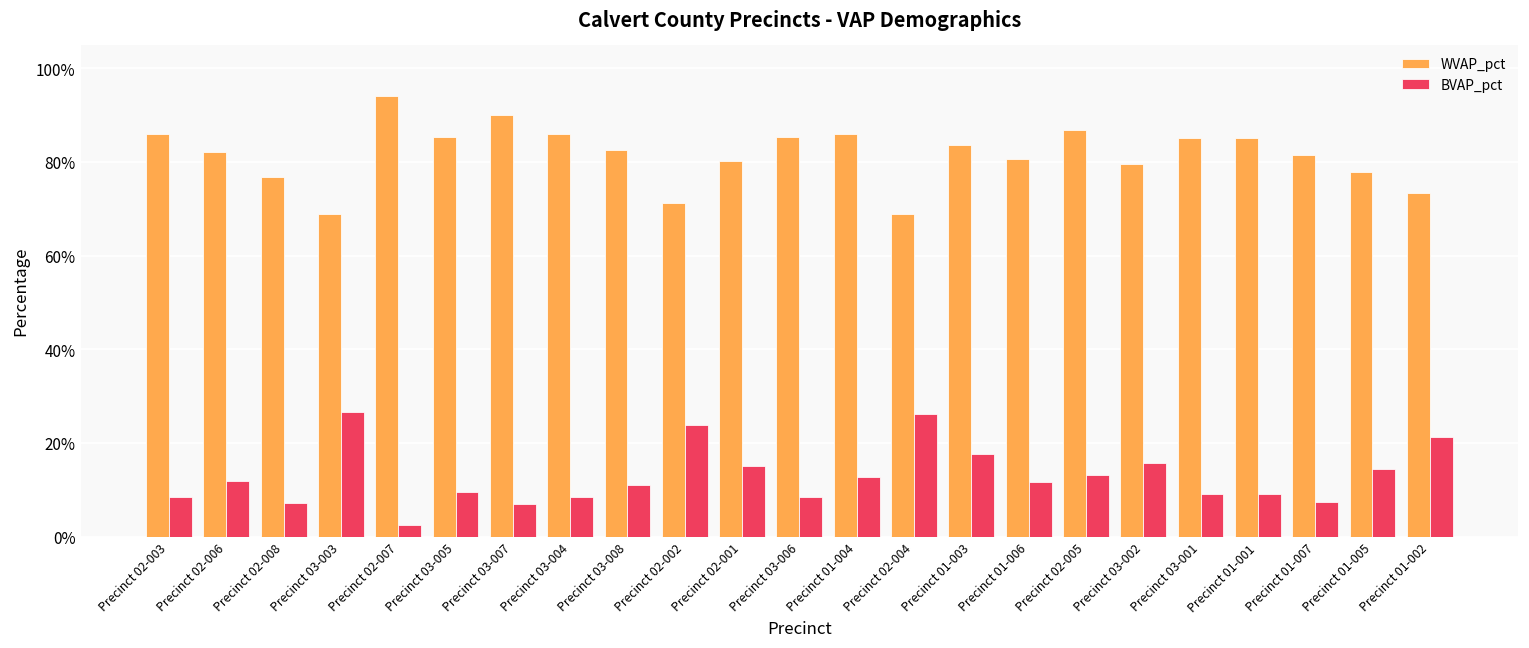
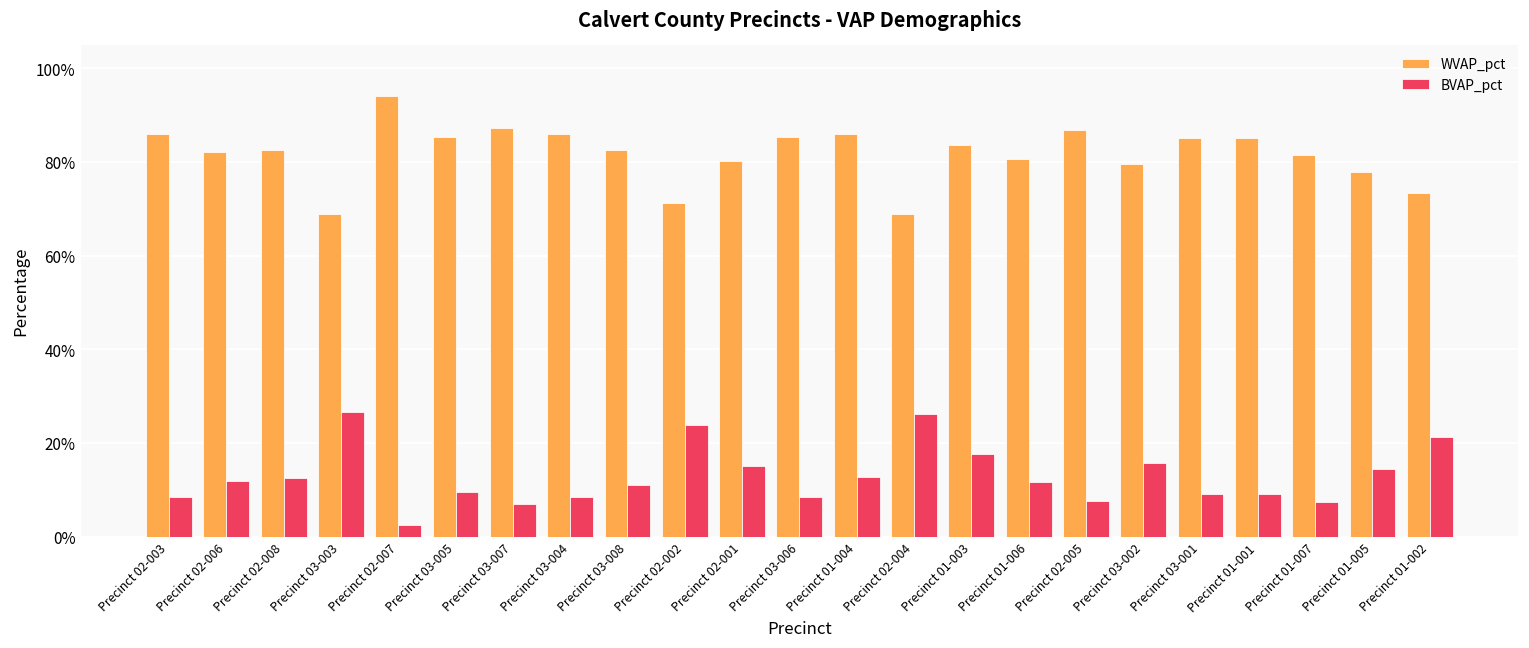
WVAP_pct, Precinct 02-008: 77% -> 82%
BVAP_pct, Precinct 02-008: 7% -> 13%
WVAP_pct, Precinct 03-007: 90% -> 87%
BVAP_pct, Precinct 02-005: 13% -> 8%
